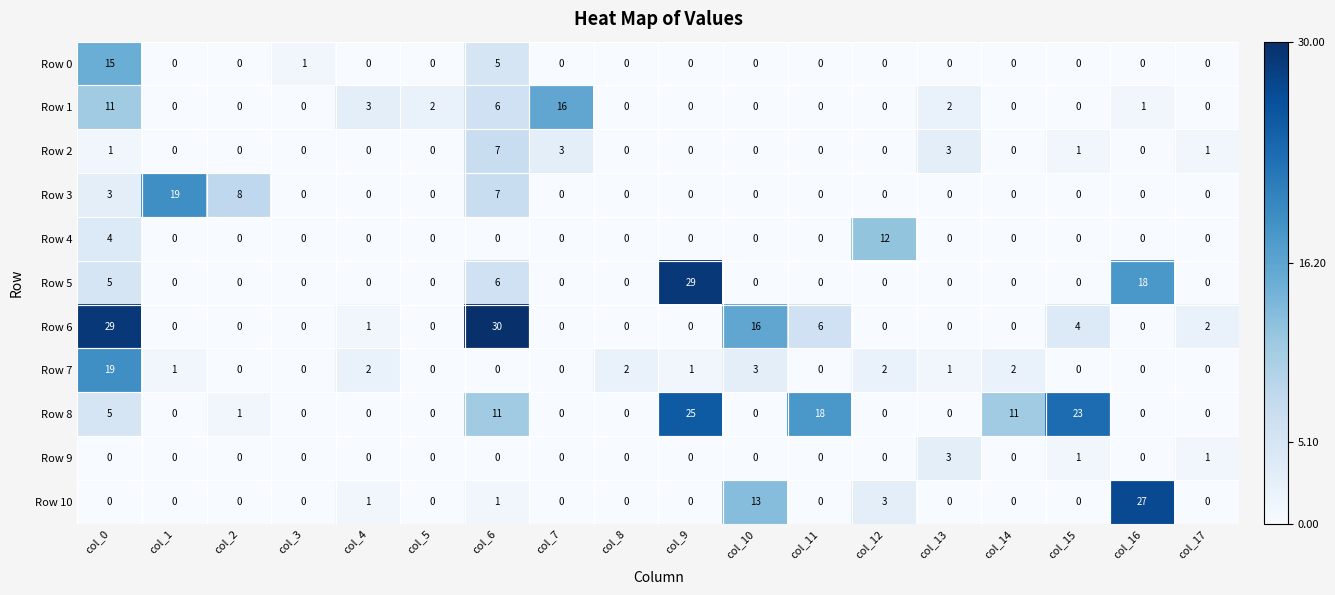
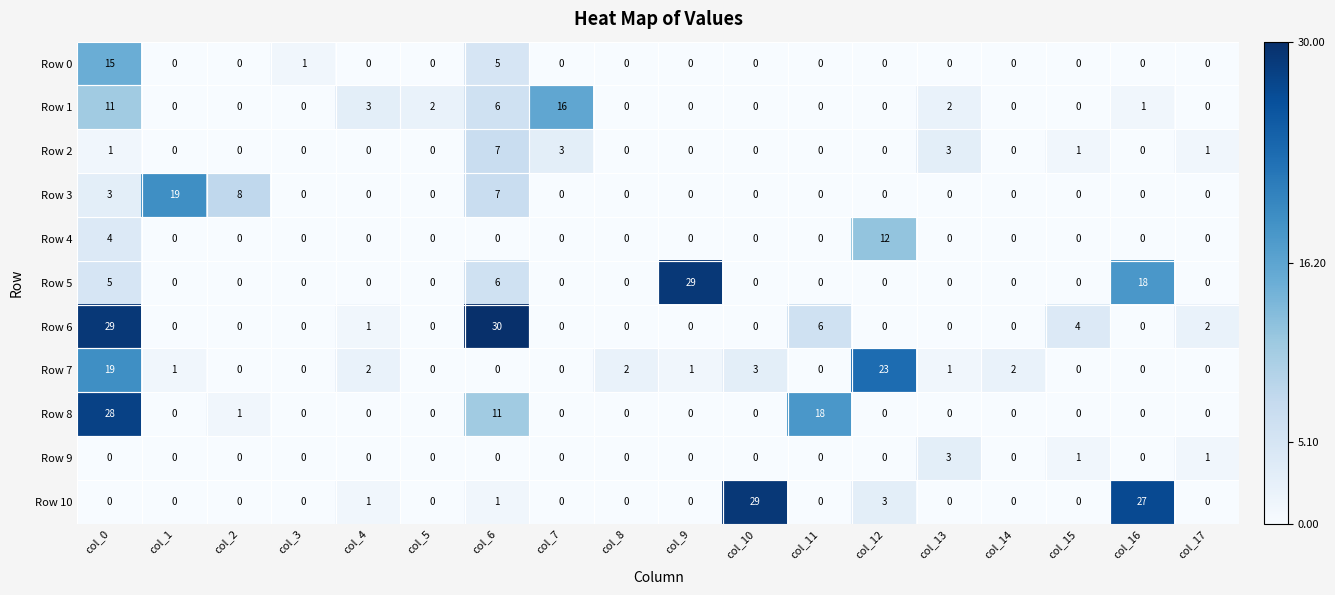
Row 6, col_10: 16 -> 0
Row 7, col_12: 2 -> 23
Row 8, col_0: 5 -> 28
Row 8, col_9: 25 -> 0
Row 8, col_14: 11 -> 0
Row 8, col_15: 23 -> 0
Row 10, col_10: 13 -> 29
